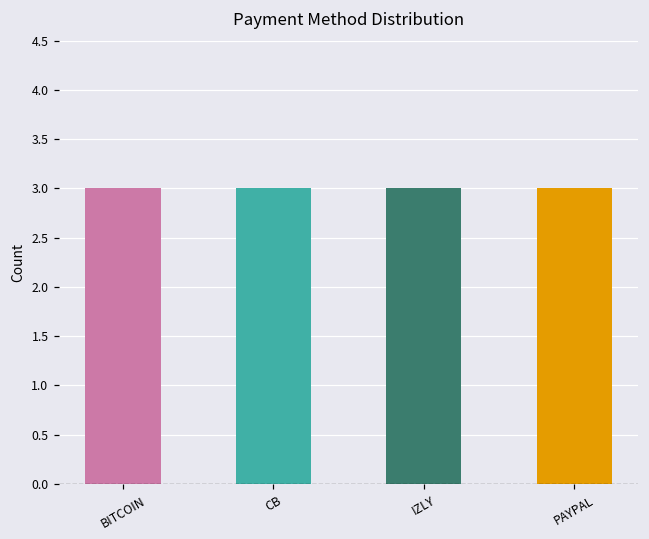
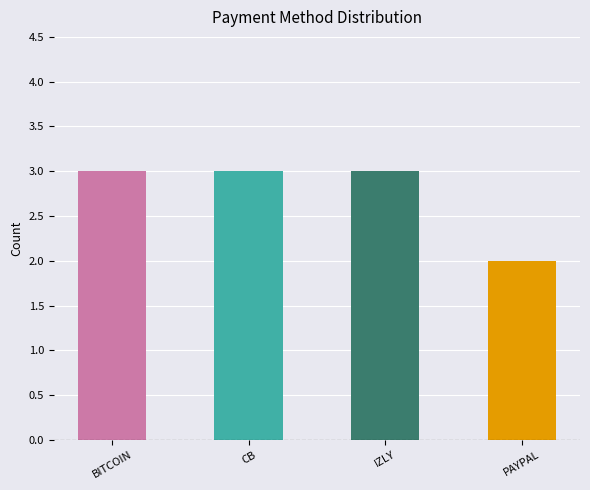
PAYPAL: 3 -> 2
